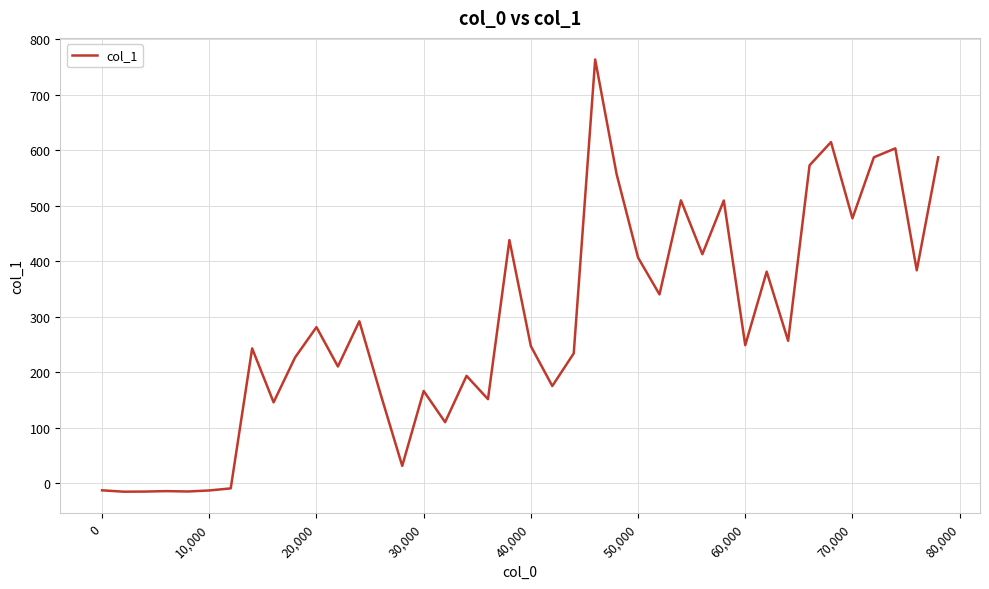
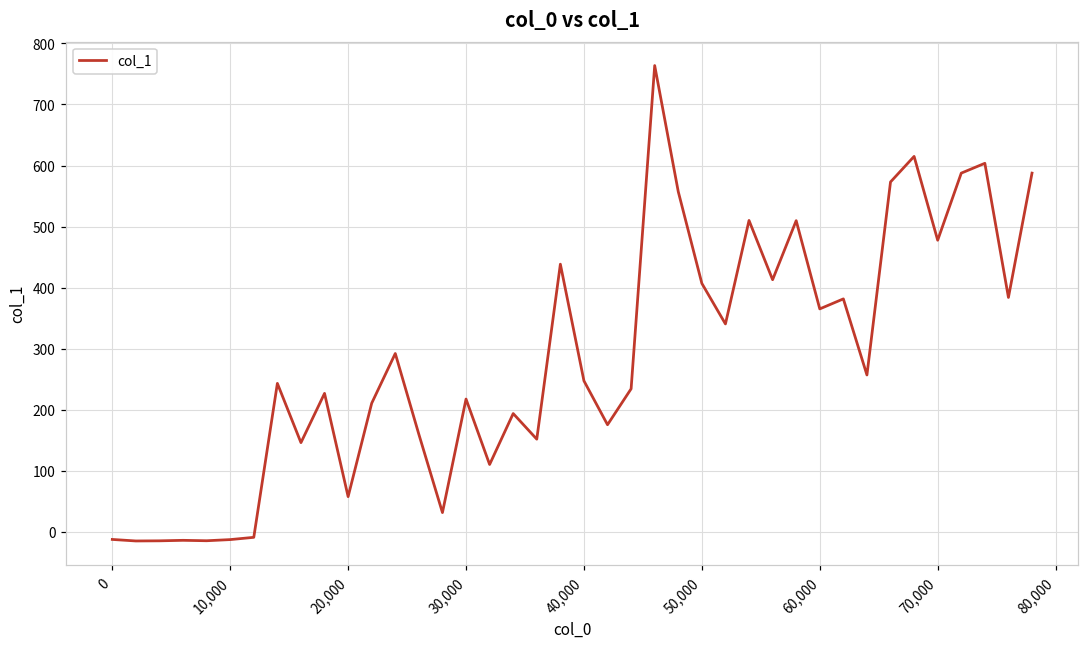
20,000: 280 -> 60
30,000: 170 -> 220
60,000: 250 -> 370
